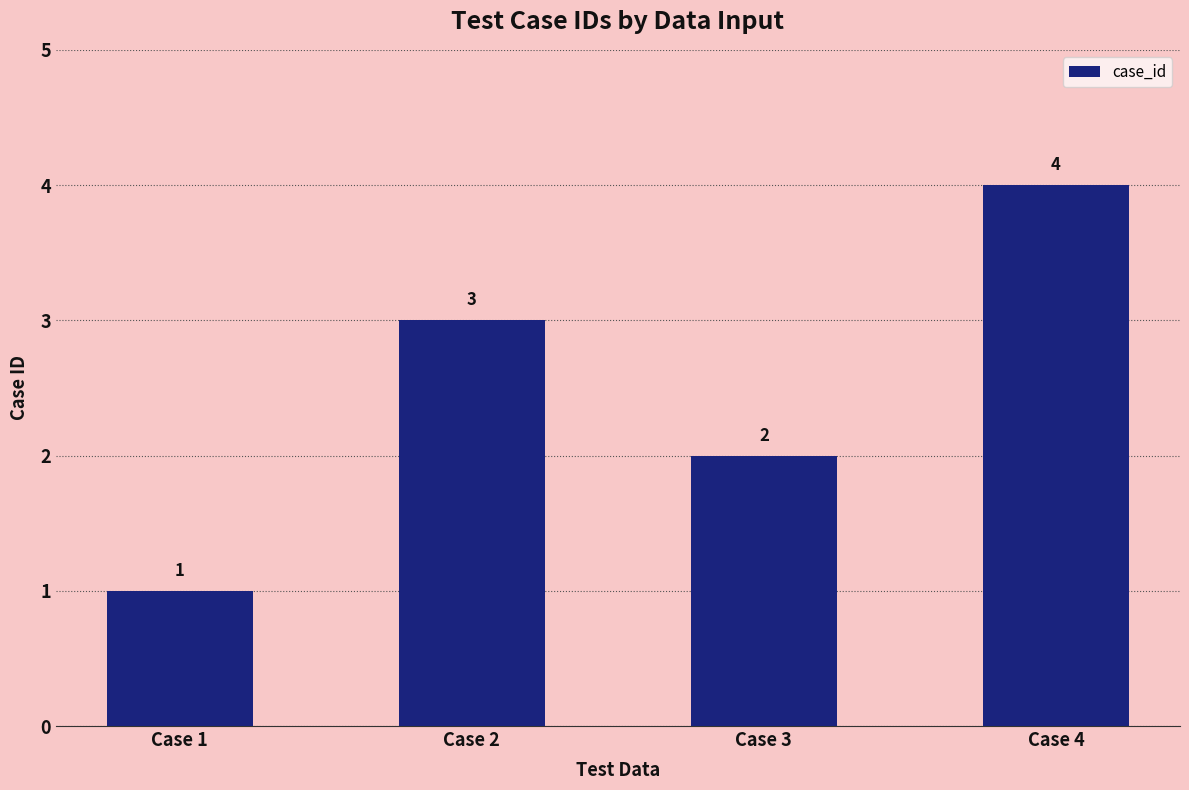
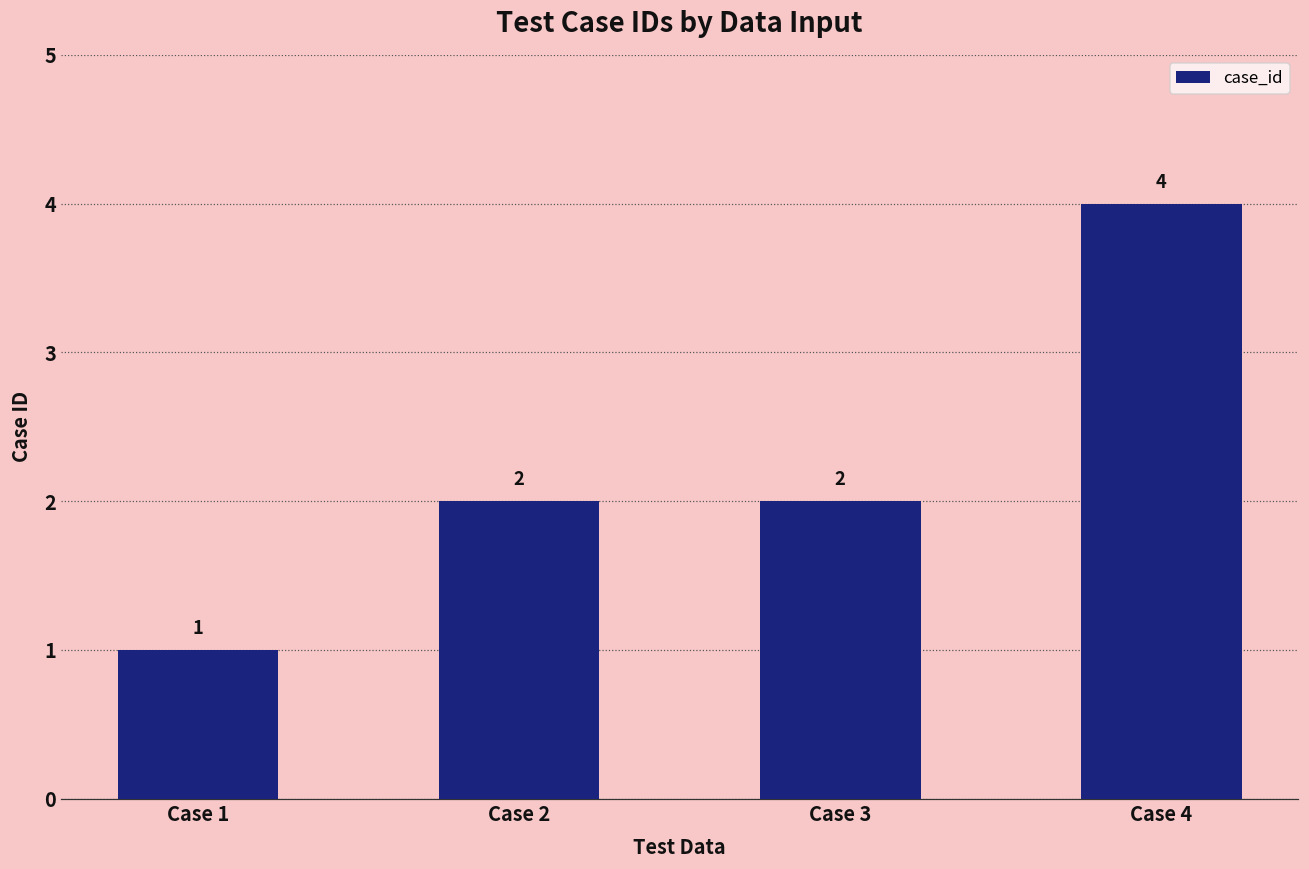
Case 2: 3 -> 2
